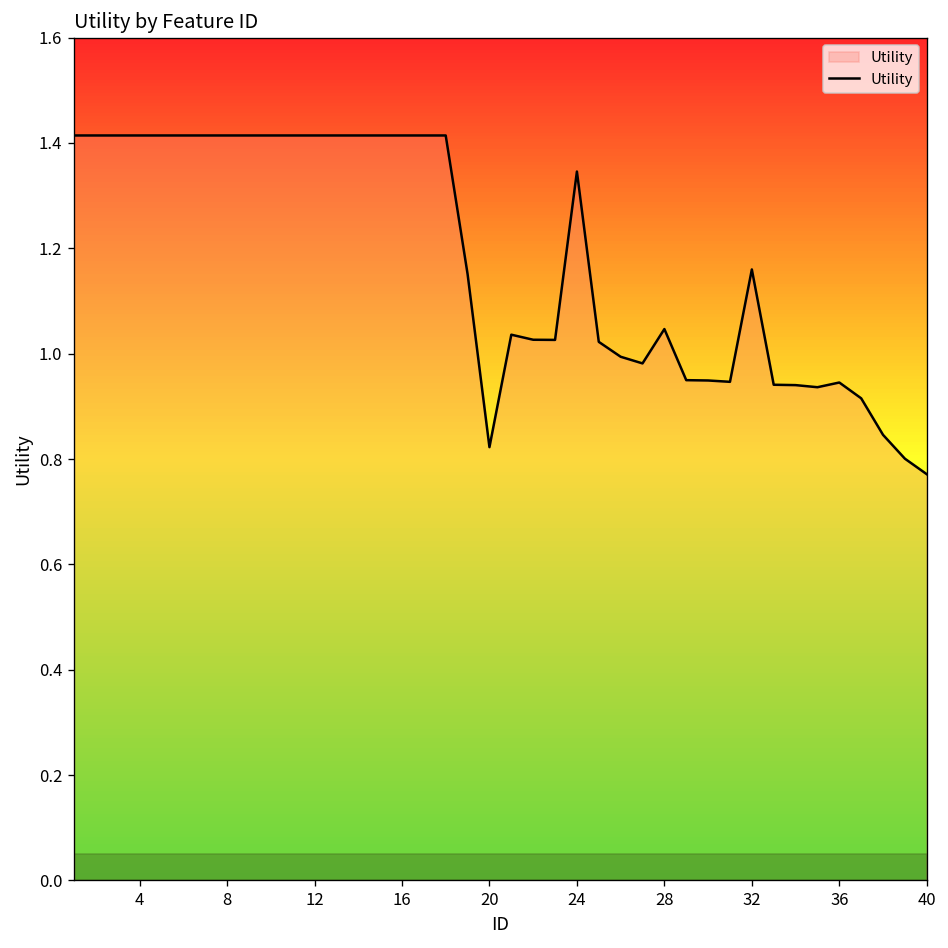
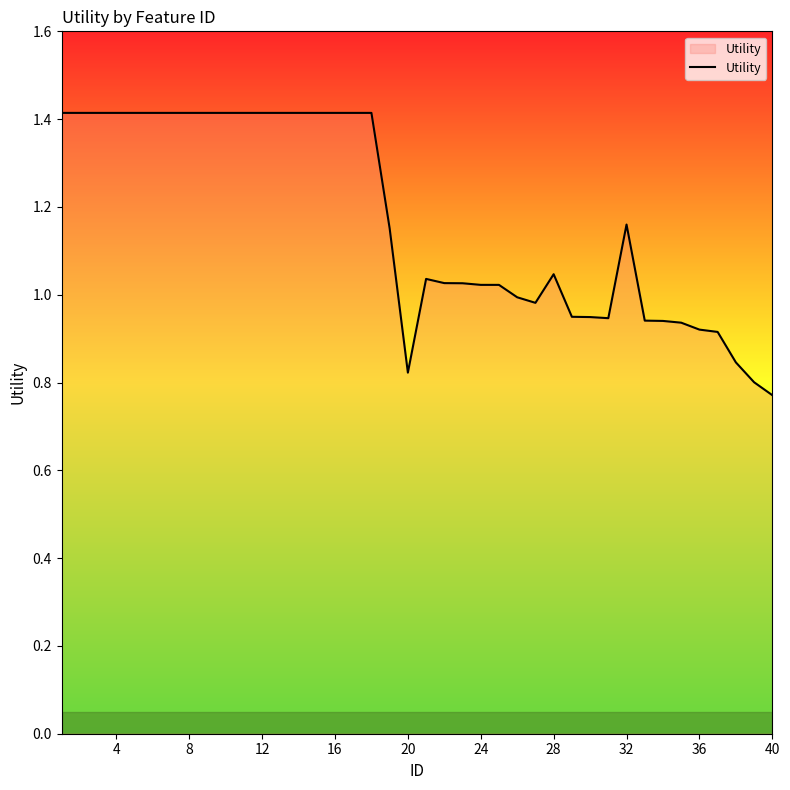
24: 1.35 -> 1.02
36: 0.95 -> 0.92
